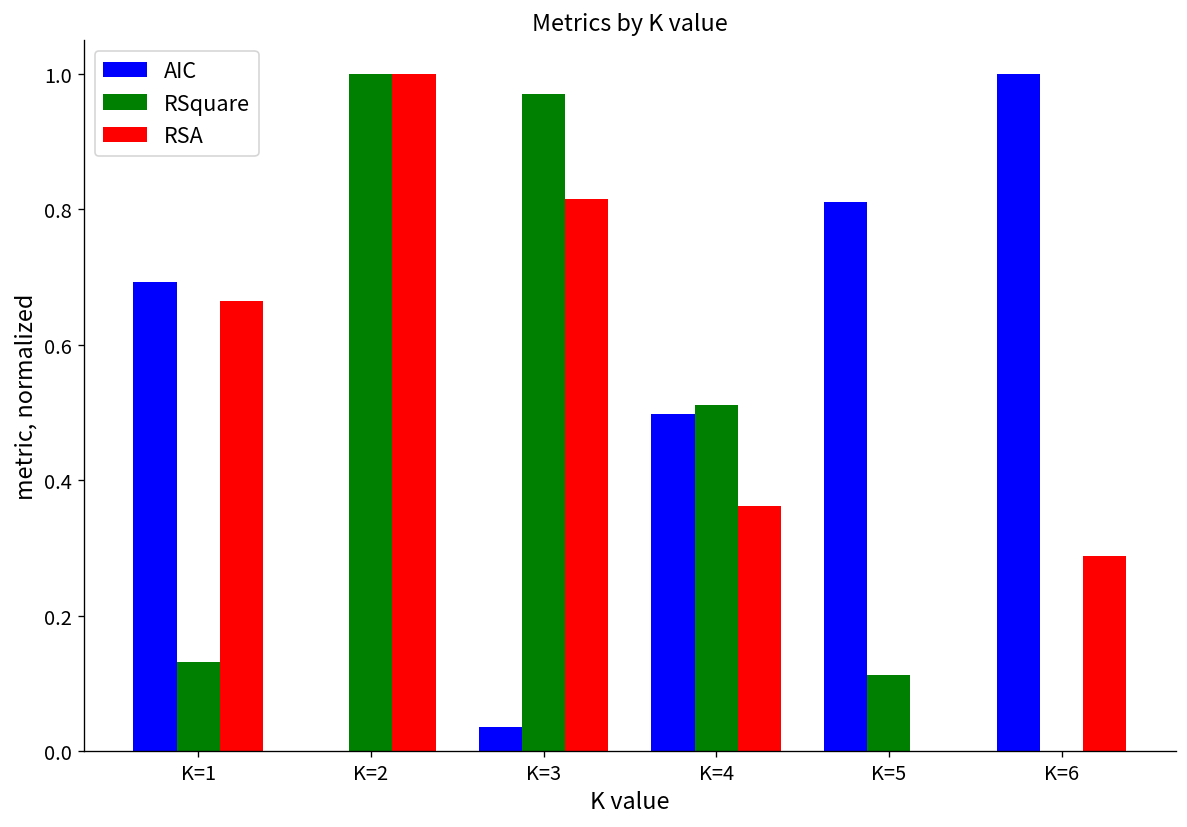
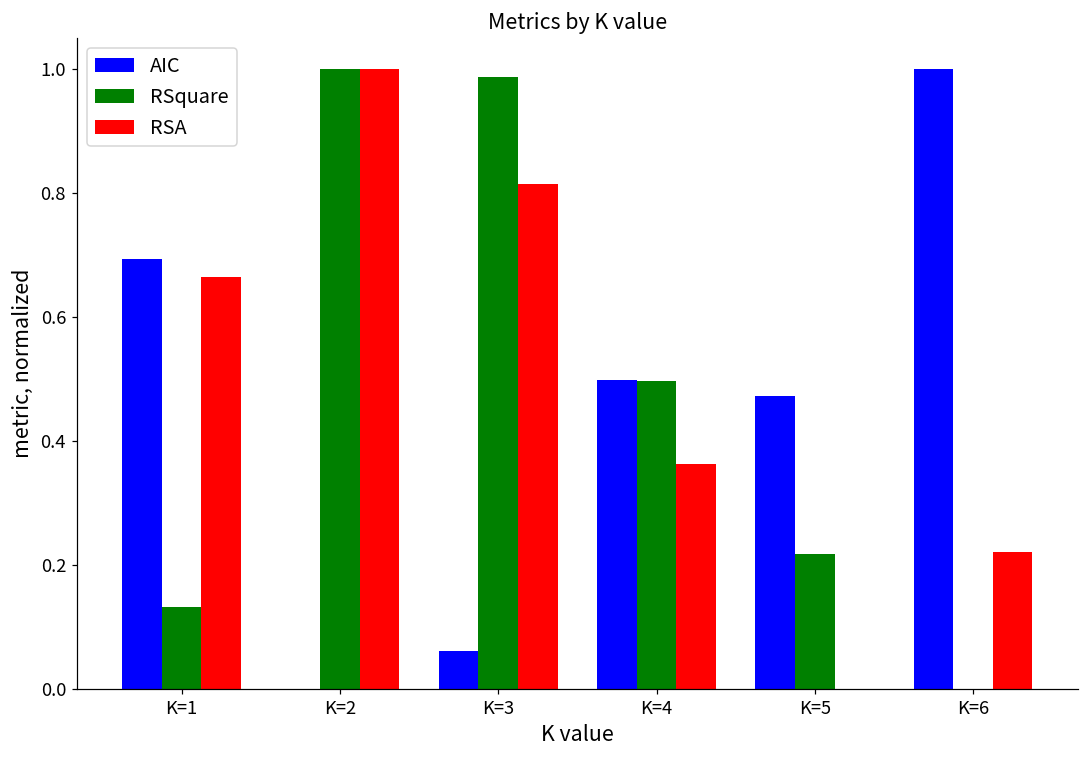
AIC, K=3: 0.04 -> 0.06
RSquare, K=3: 0.97 -> 0.99
RSquare, K=4: 0.51 -> 0.50
AIC, K=5: 0.81 -> 0.47
RSquare, K=5: 0.11 -> 0.22
RSA, K=6: 0.29 -> 0.22
